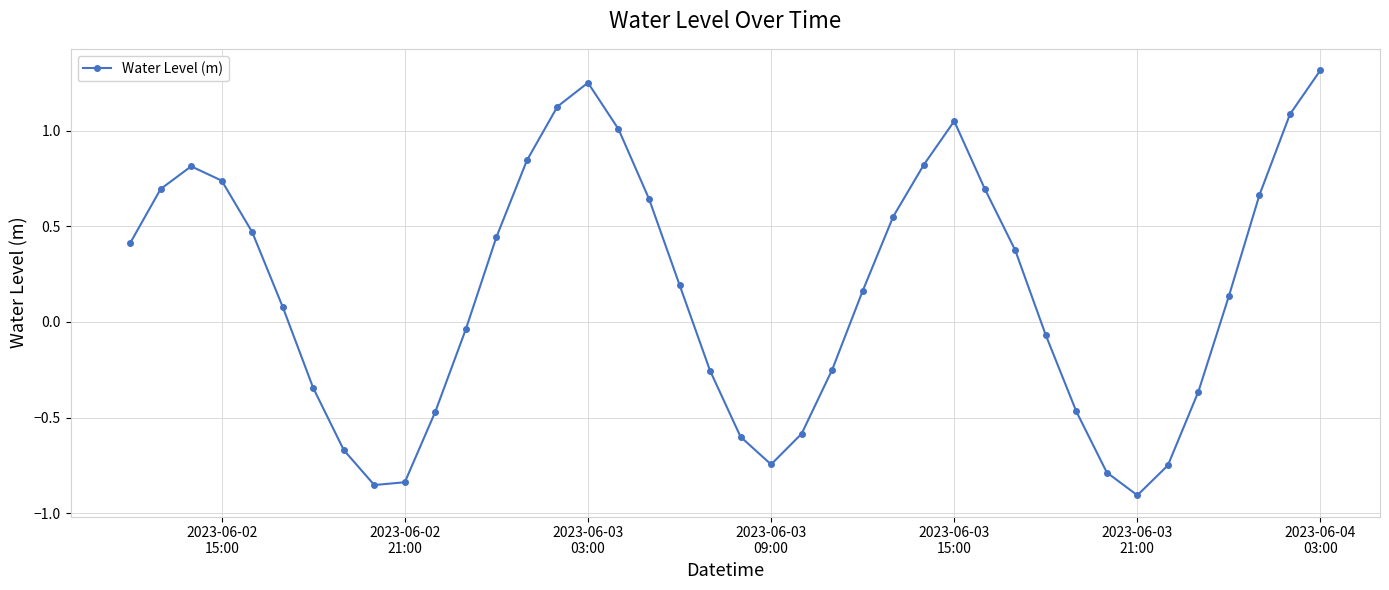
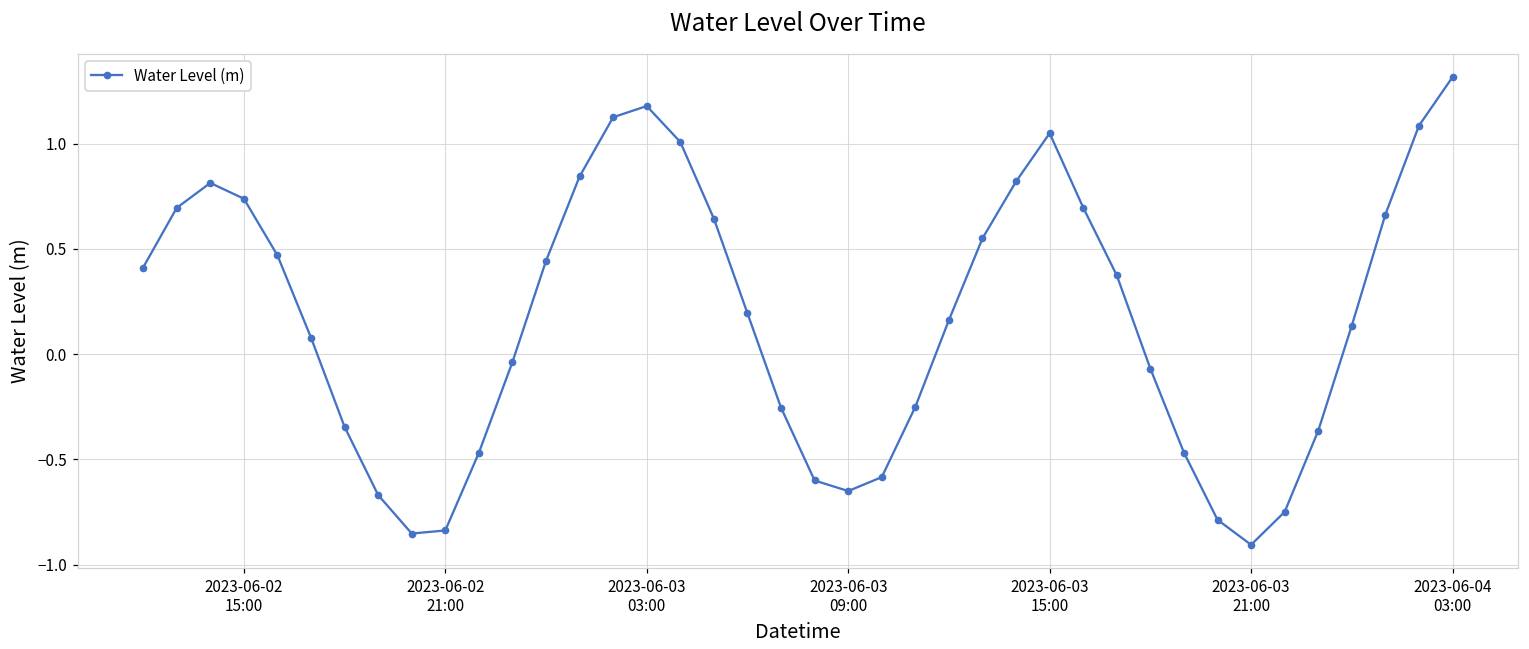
2023-06-03 03:00: 1.25 -> 1.18
2023-06-03 09:00: -0.74 -> -0.65
